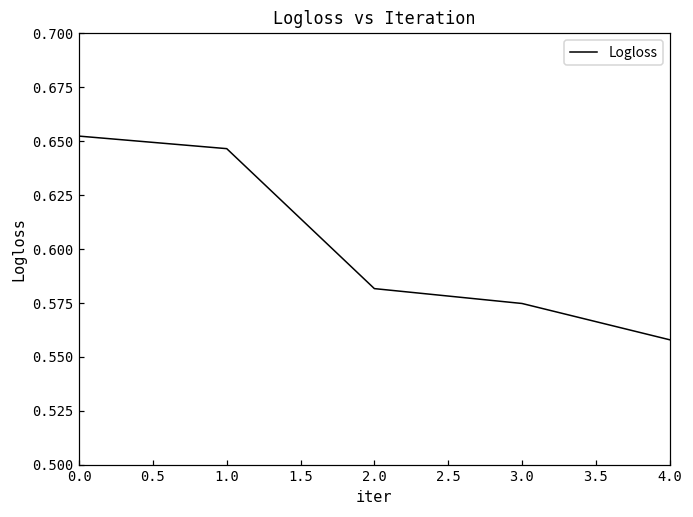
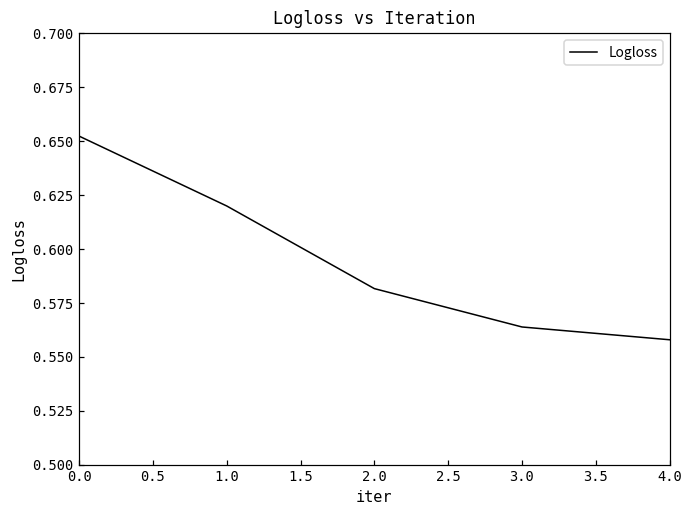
1.0: 0.647 -> 0.620
3.0: 0.575 -> 0.564
